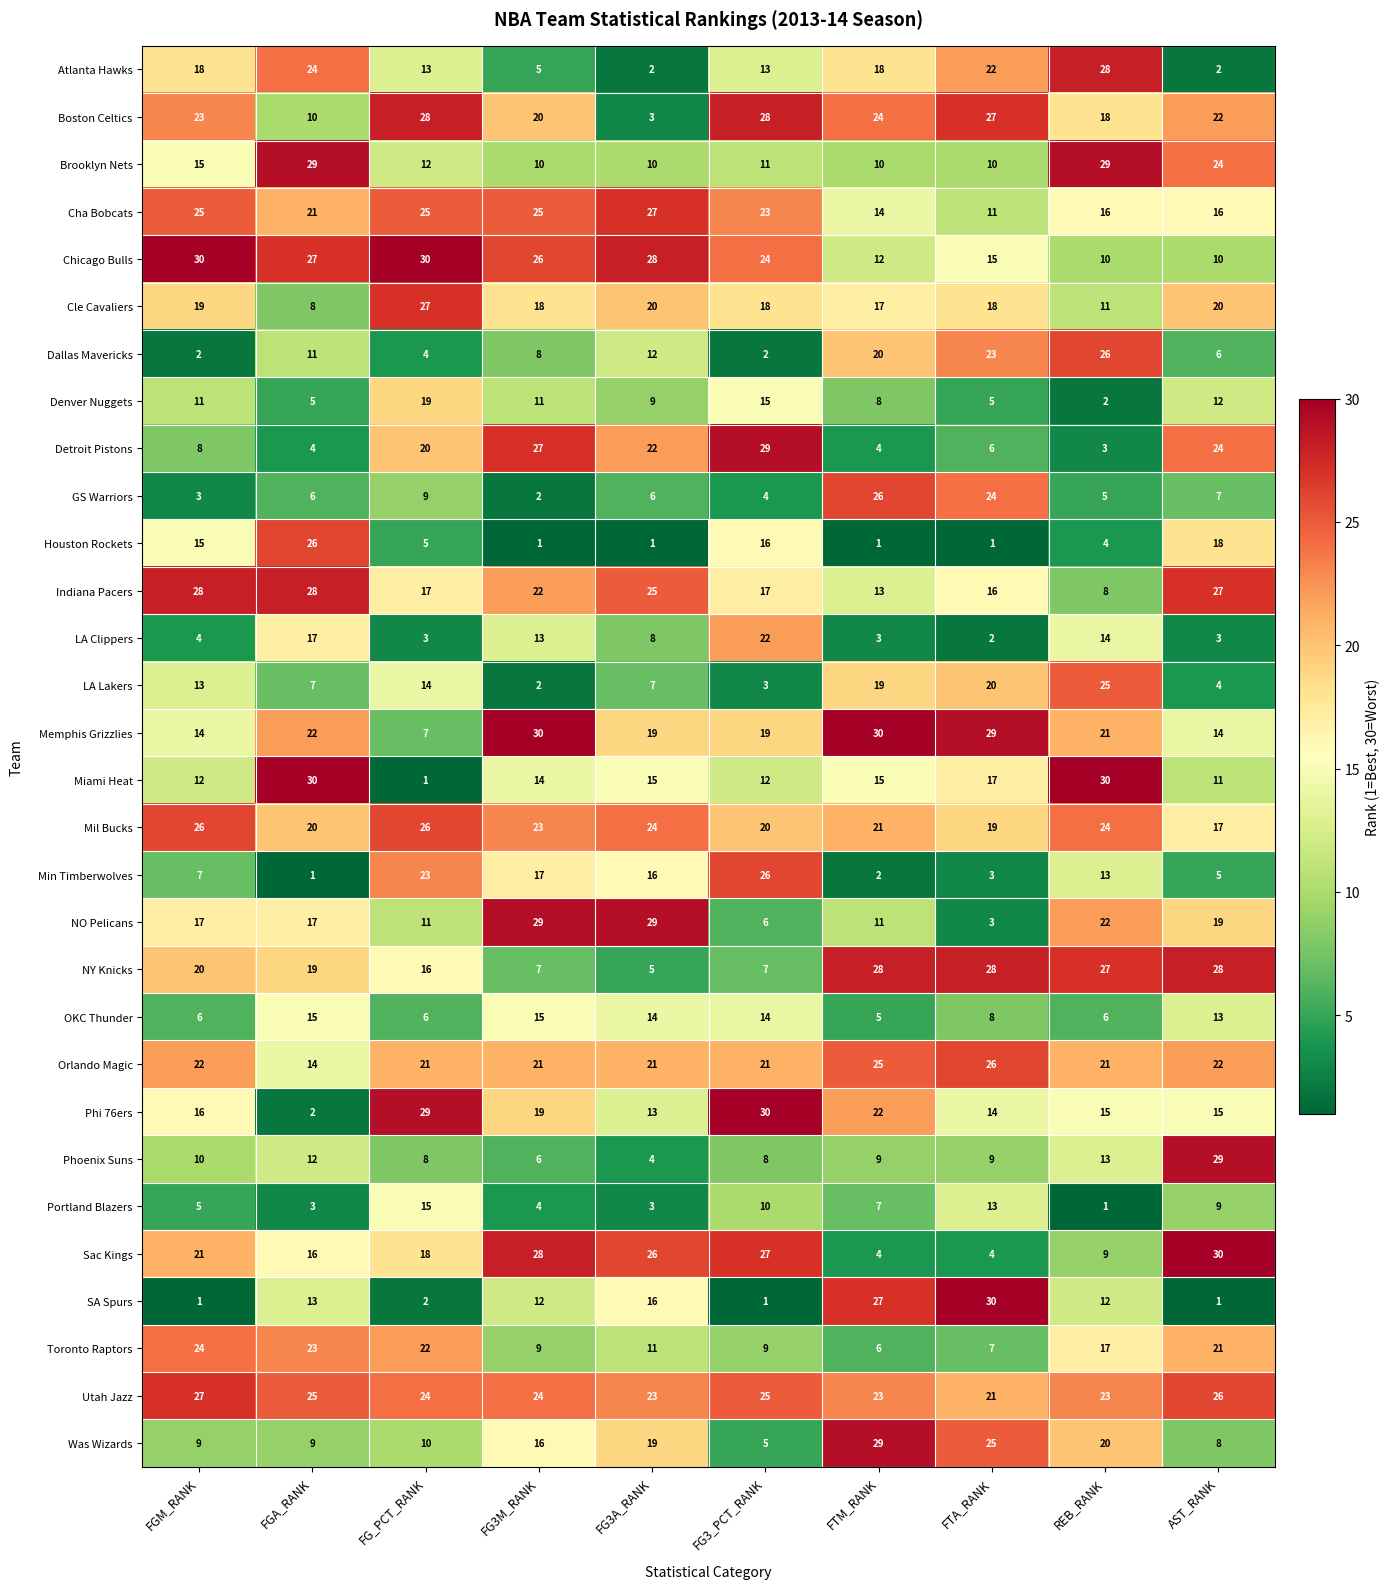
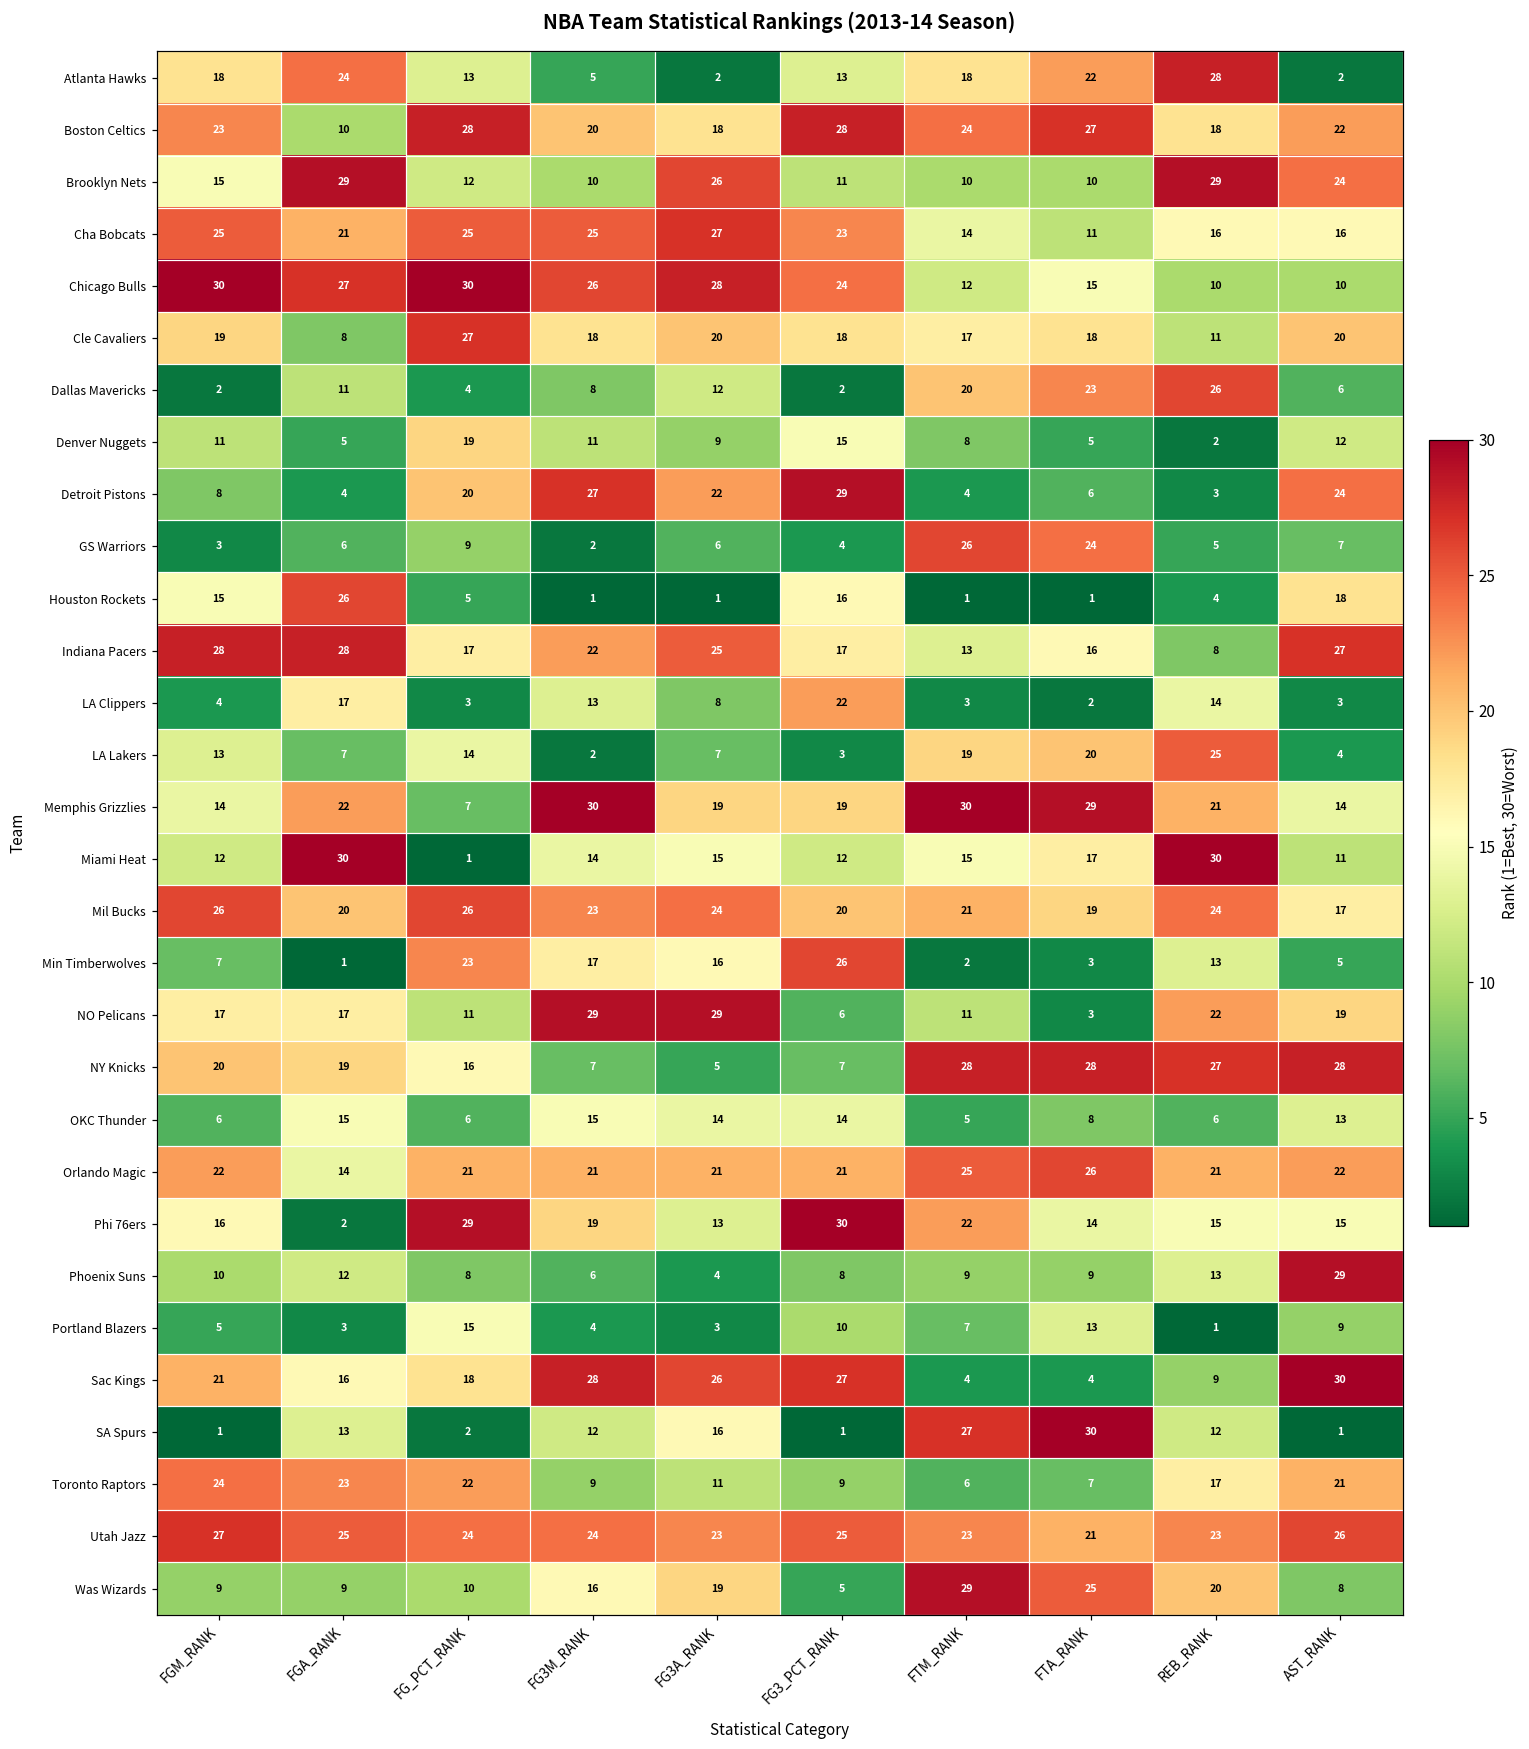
Boston Celtics, FG3A_RANK: 3 -> 18
Brooklyn Nets, FG3A_RANK: 10 -> 26
